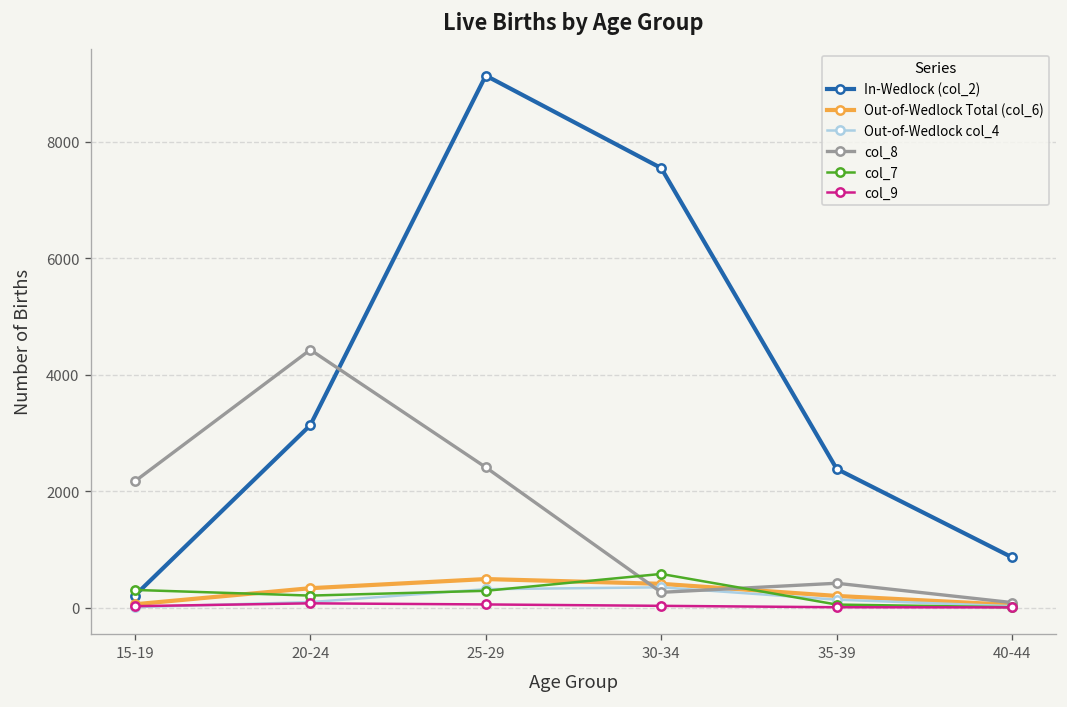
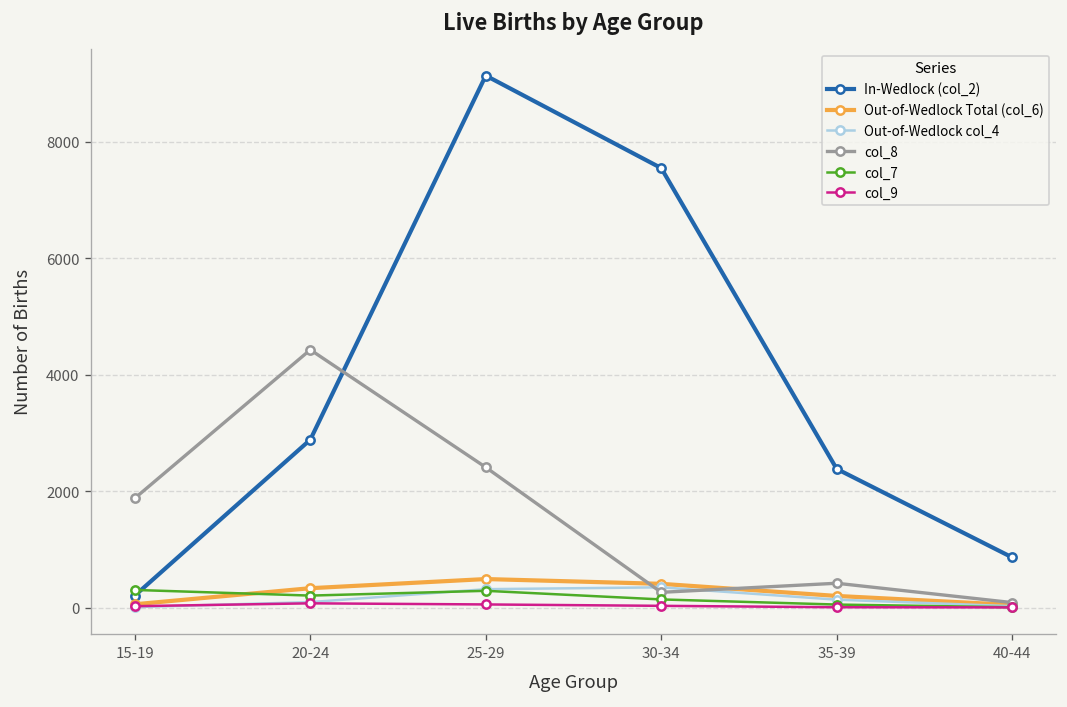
col_8, 15-19: 2200 -> 1900
In-Wedlock (col_2), 20-24: 3100 -> 2900
col_7, 30-34: 600 -> 100
